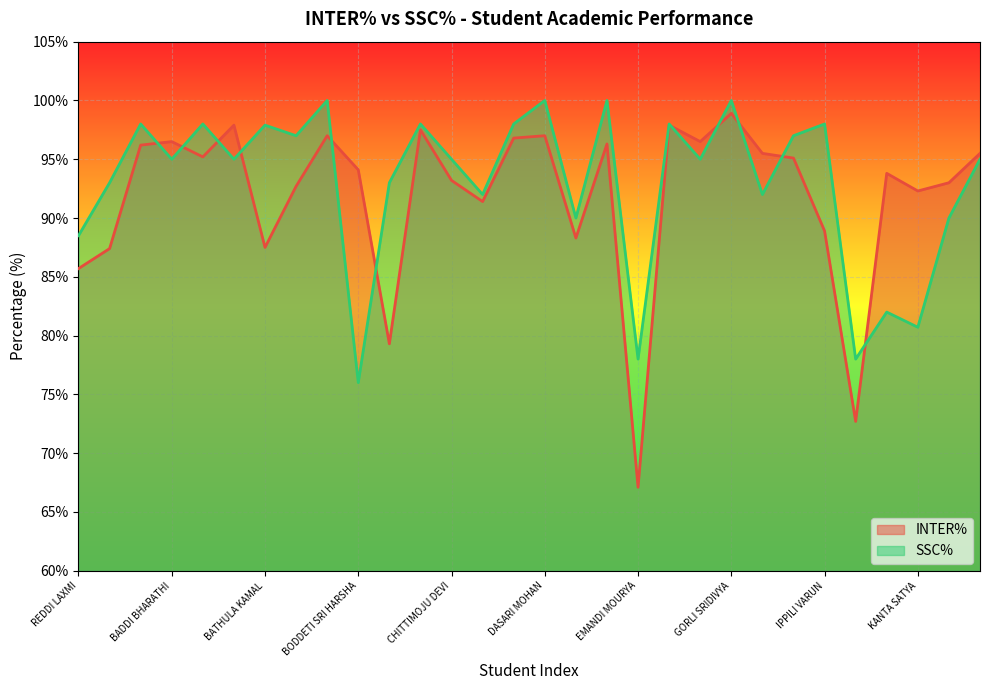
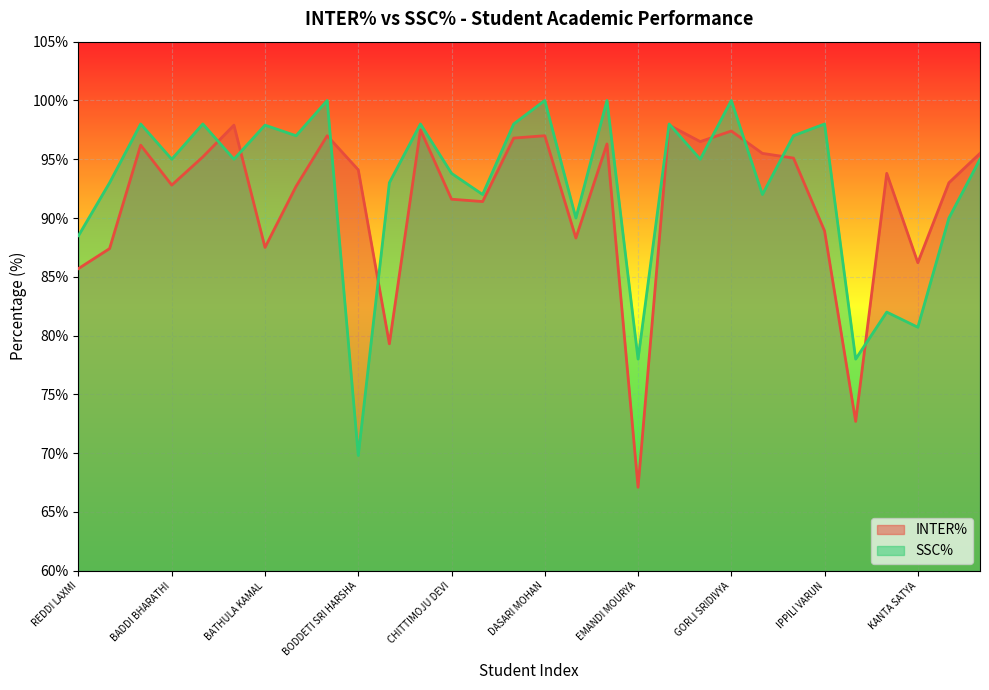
INTER%, BADDI BHARATHI: 96.5% -> 92.8%
SSC%, BODDETI SRI HARSHA: 76.0% -> 69.8%
INTER%, CHITTIMOJU DEVI: 93.2% -> 91.6%
SSC%, CHITTIMOJU DEVI: 95.0% -> 93.8%
INTER%, GORLI SRIDIVYA: 98.9% -> 97.4%
INTER%, KANTA SATYA: 92.3% -> 86.2%
